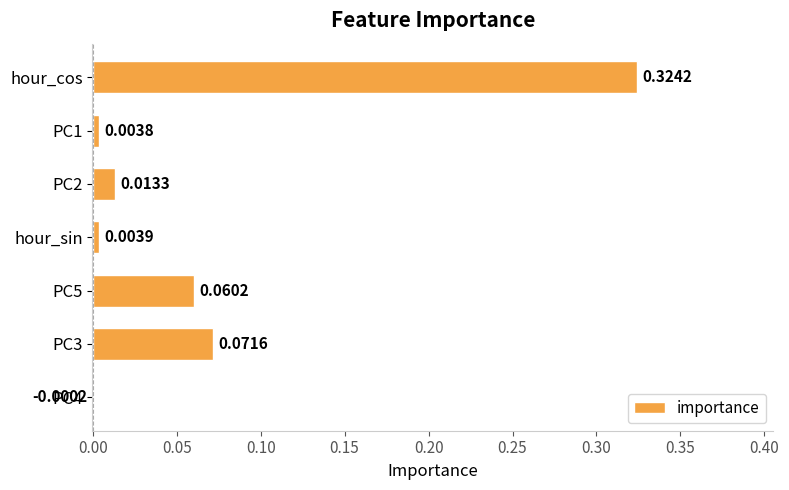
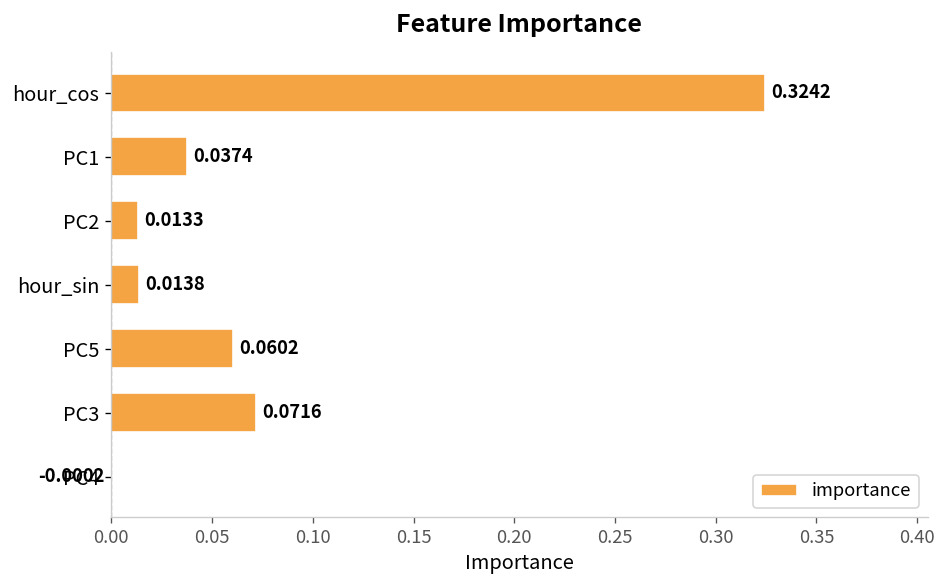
PC1: 0.0038 -> 0.0374
hour_sin: 0.0039 -> 0.0138
